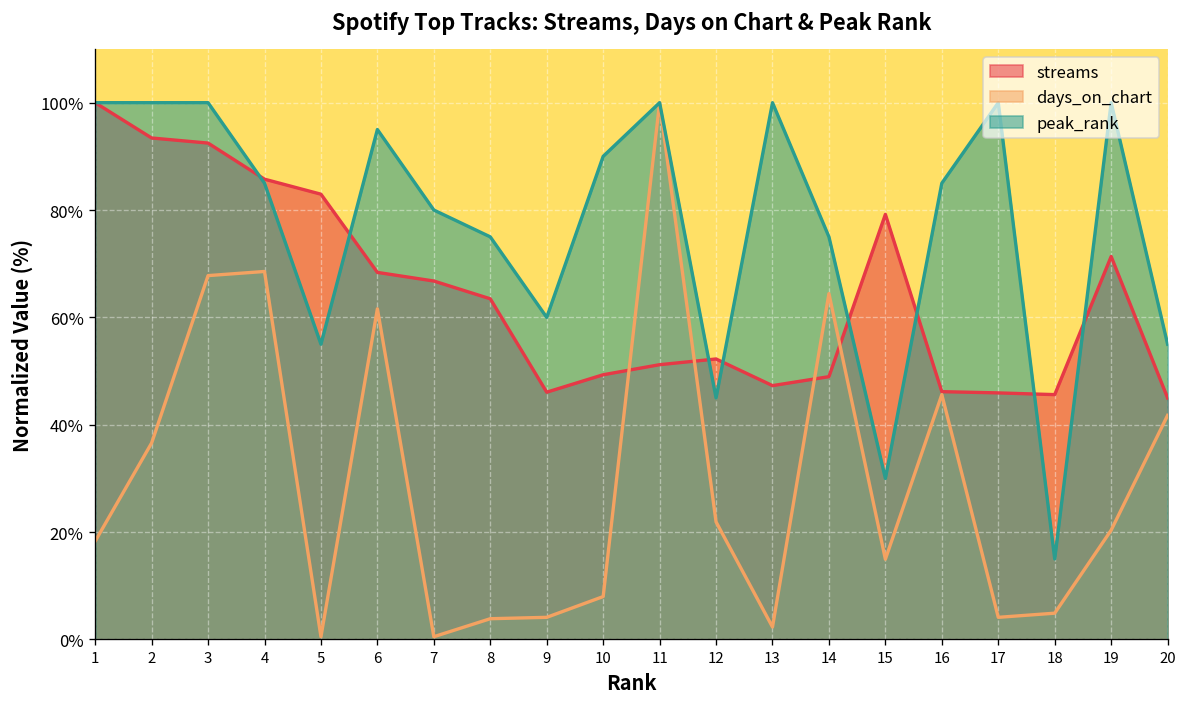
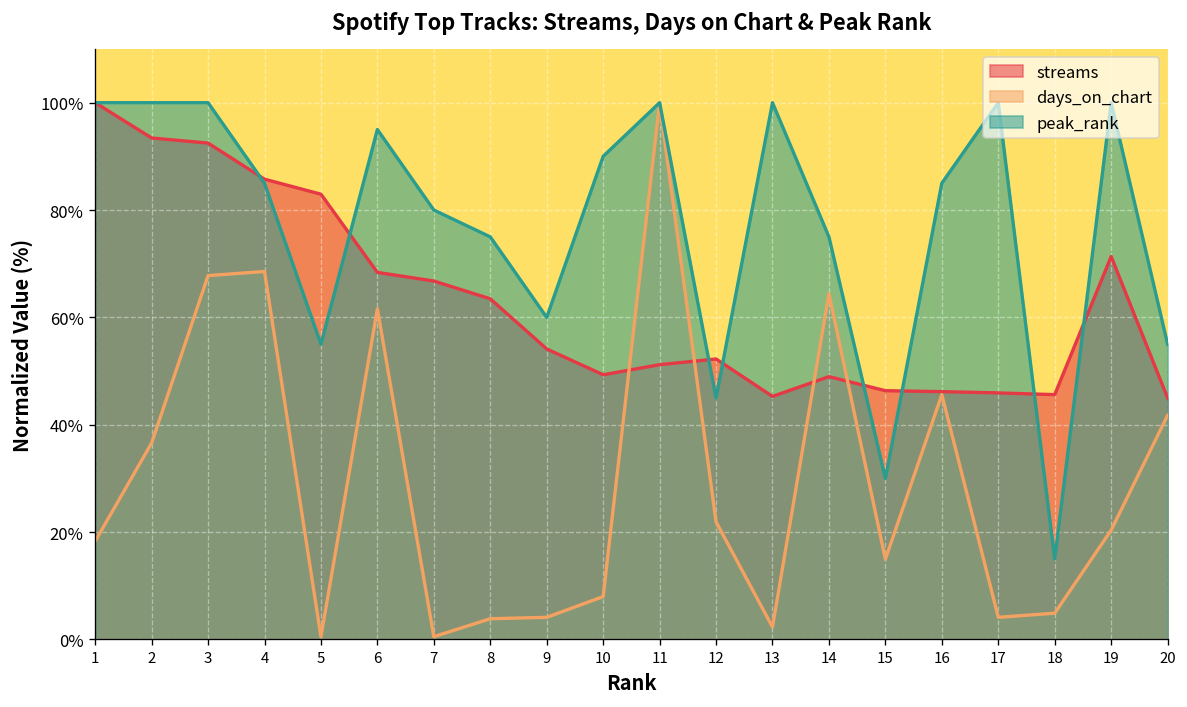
streams, 9: 46% -> 54%
streams, 13: 47% -> 45%
streams, 15: 79% -> 46%
